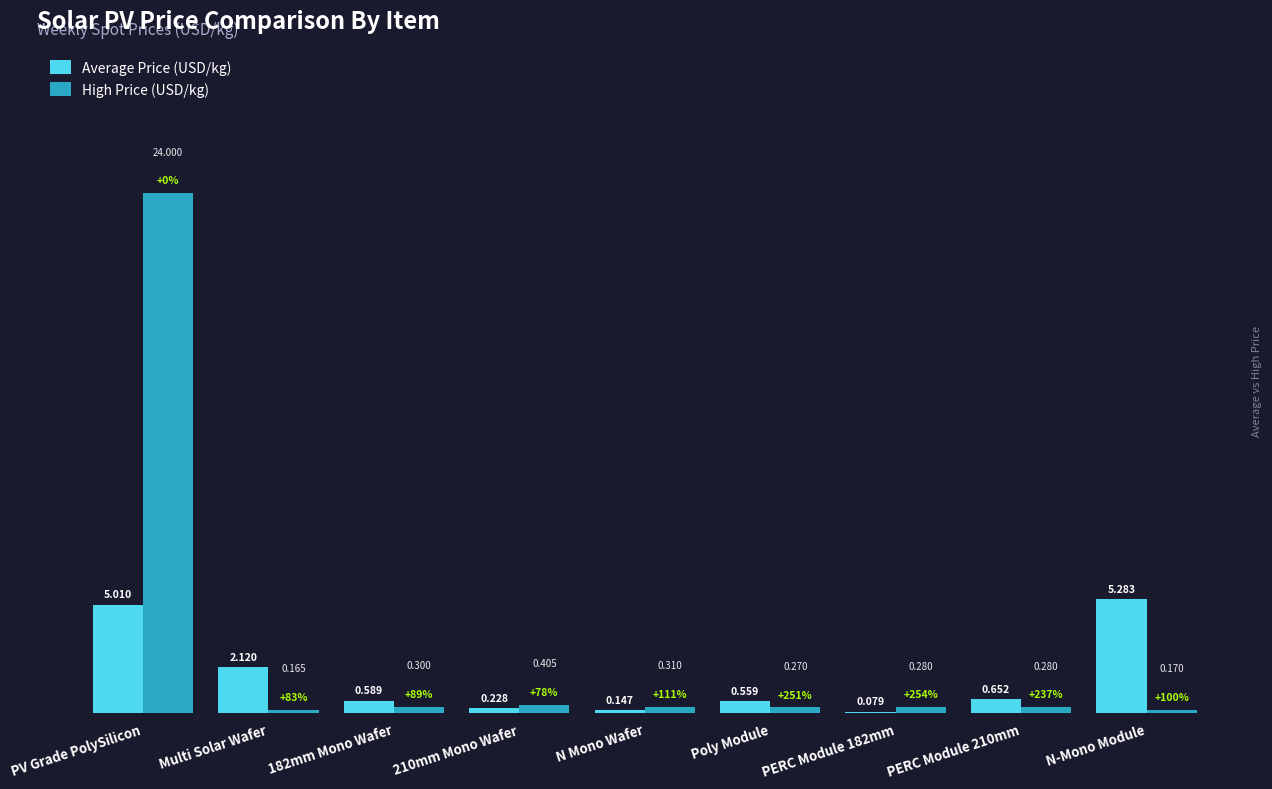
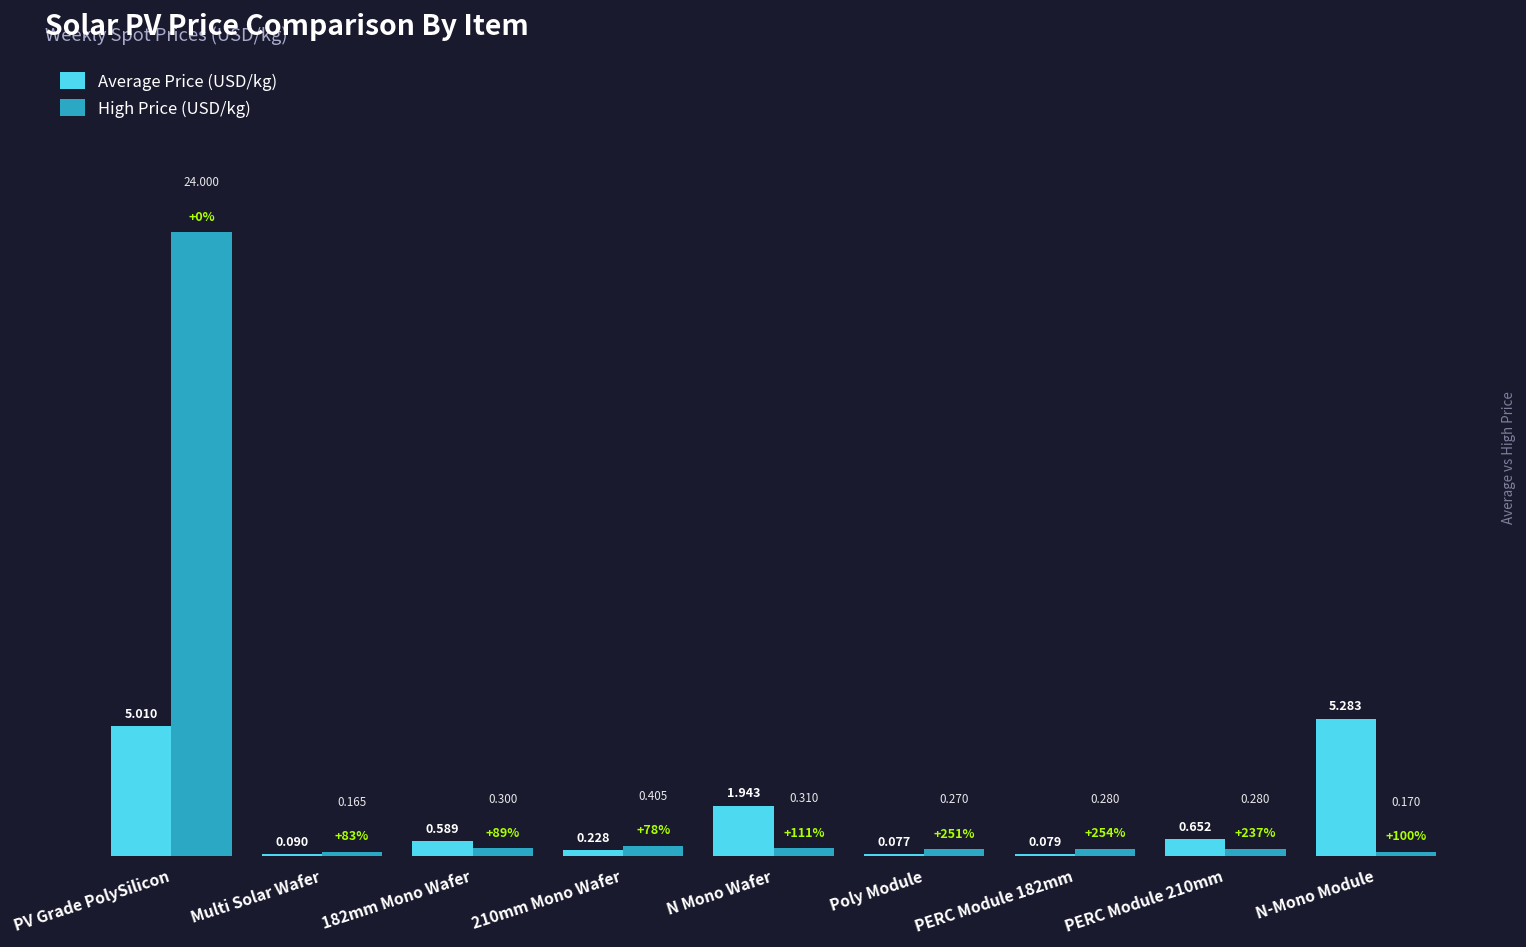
Average Price (USD/kg), Multi Solar Wafer: 2.120 -> 0.090
Average Price (USD/kg), N Mono Wafer: 0.147 -> 1.943
Average Price (USD/kg), Poly Module: 0.559 -> 0.077
